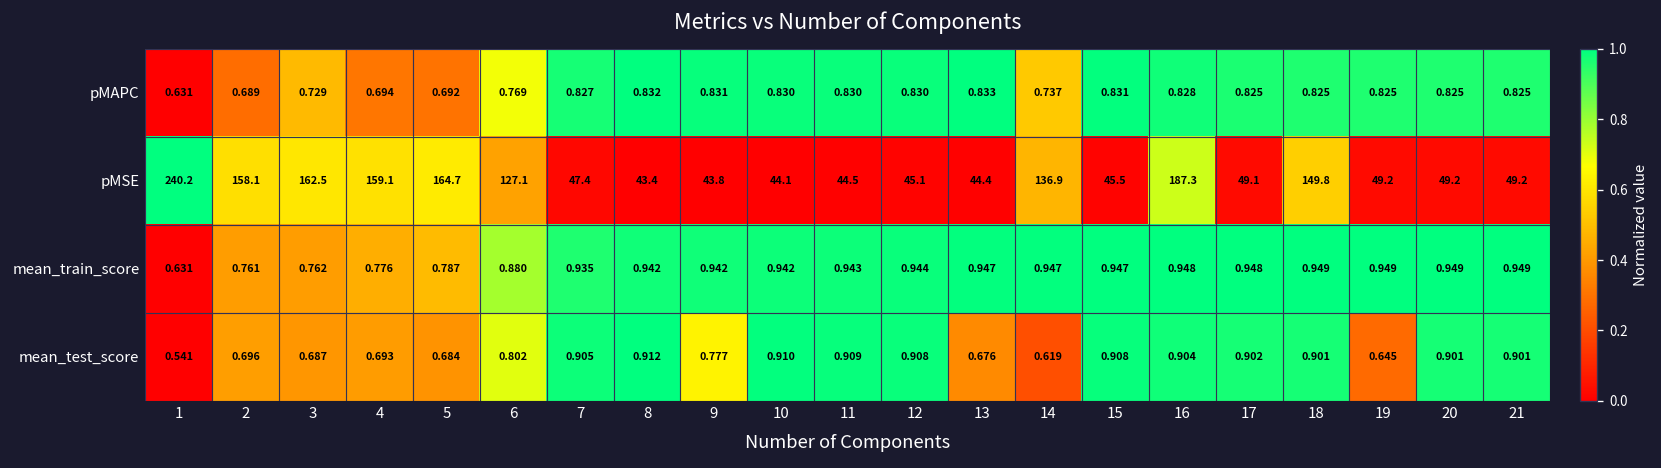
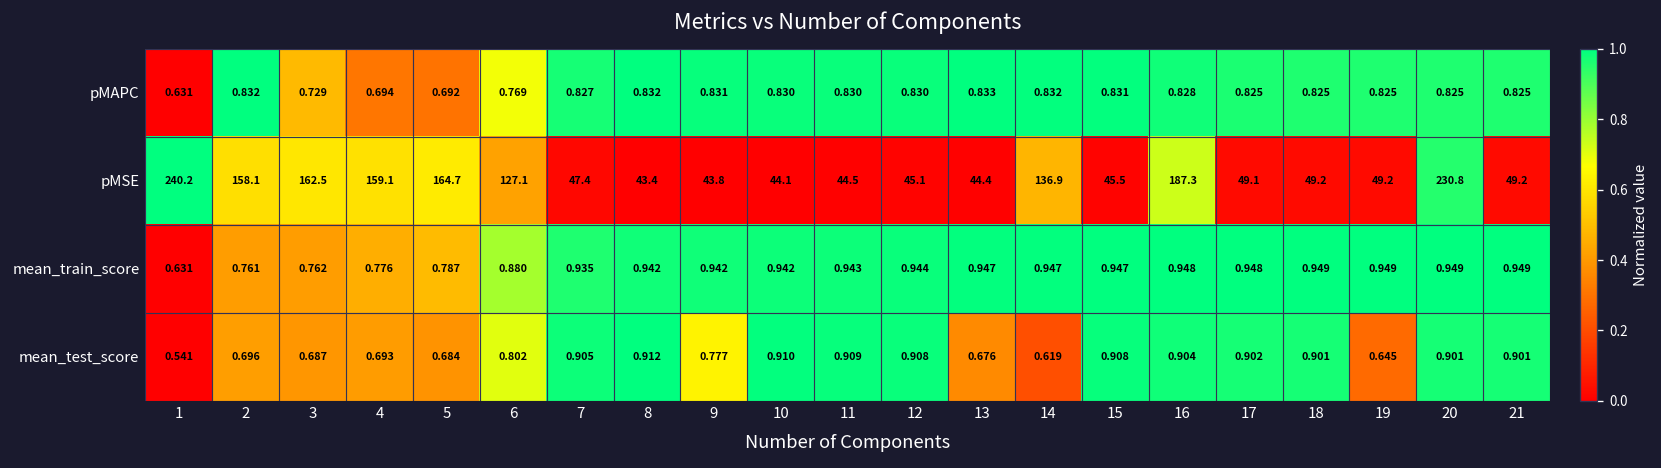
pMAPC, 2: 0.689 -> 0.832
pMAPC, 14: 0.737 -> 0.832
pMSE, 18: 149.8 -> 49.2
pMSE, 20: 49.2 -> 230.8
